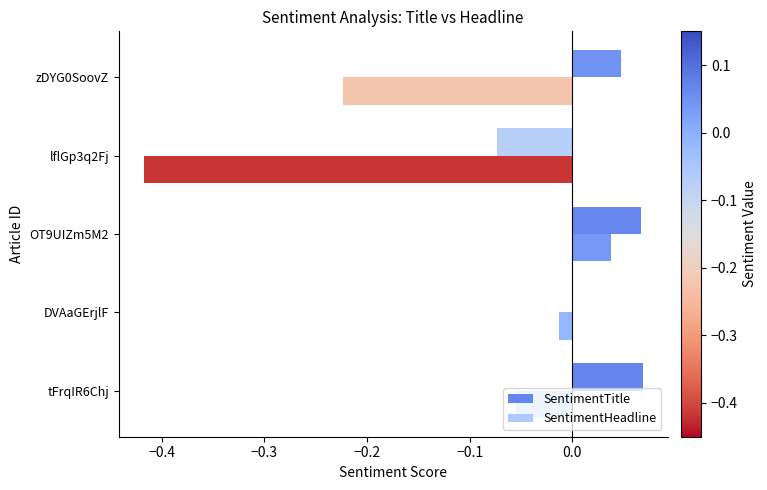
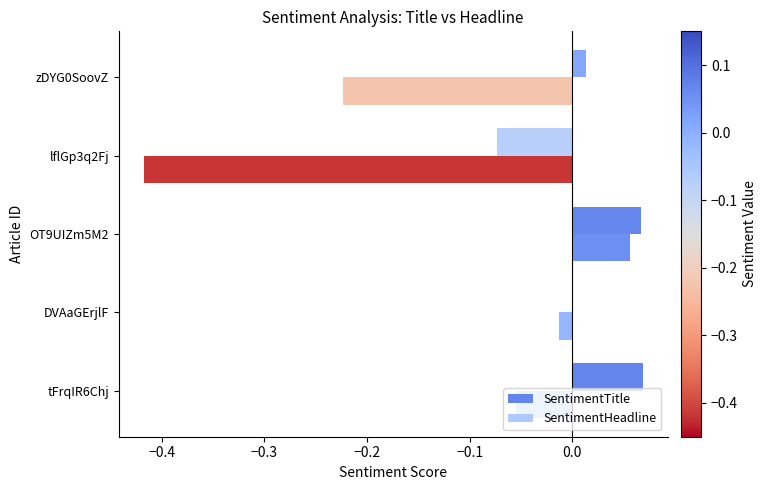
SentimentTitle, zDYG0SoovZ: 0.047 -> 0.013
SentimentHeadline, OT9UIZm5M2: 0.038 -> 0.056
